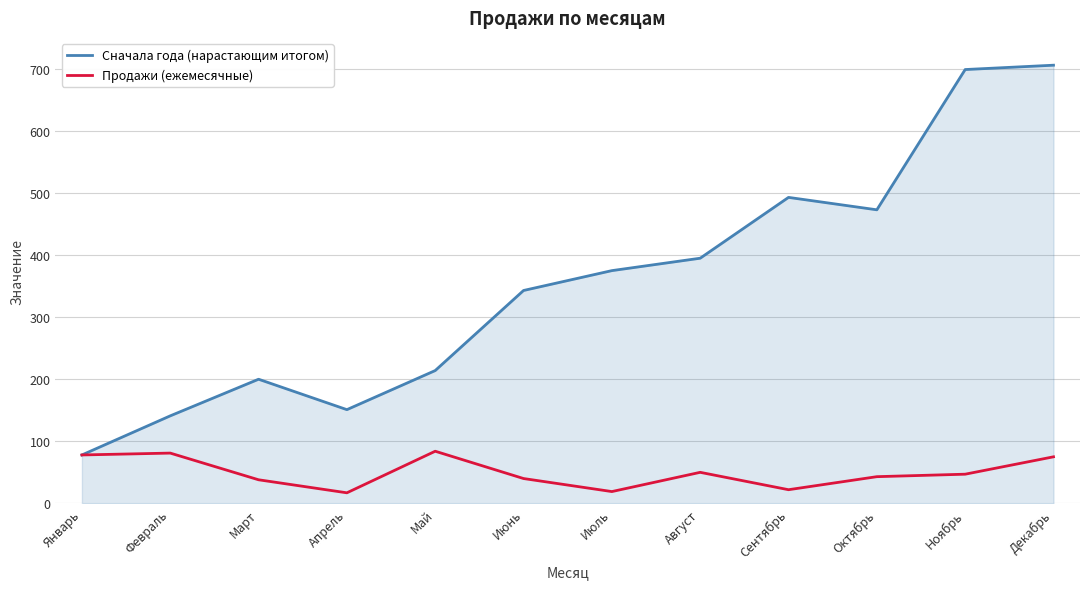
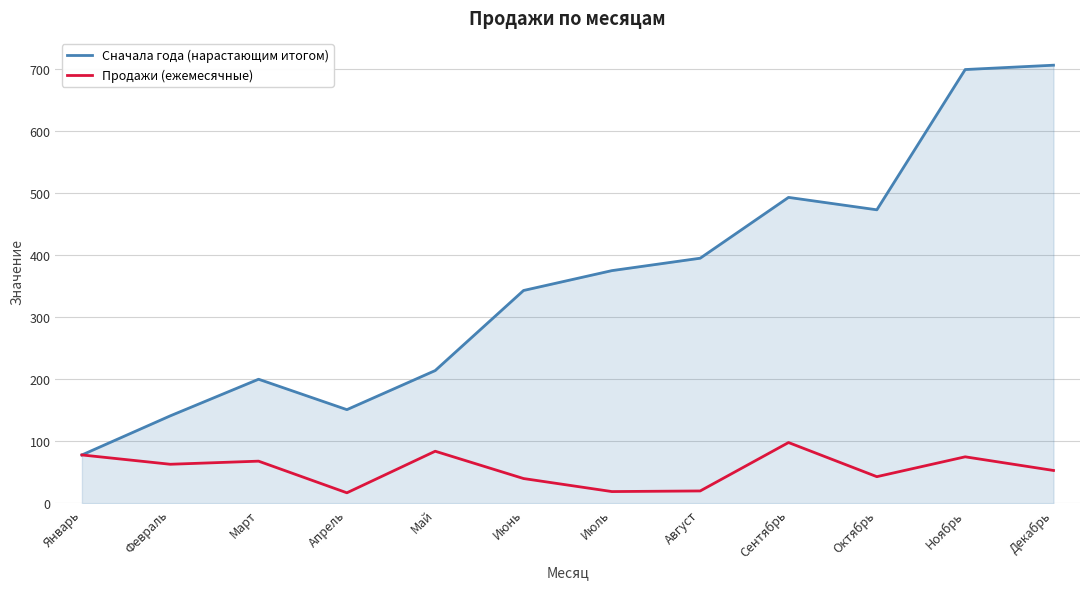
Продажи (ежемесячные), Февраль: 80 -> 60
Продажи (ежемесячные), Март: 40 -> 70
Продажи (ежемесячные), Август: 50 -> 20
Продажи (ежемесячные), Сентябрь: 20 -> 100
Продажи (ежемесячные), Ноябрь: 50 -> 80
Продажи (ежемесячные), Декабрь: 80 -> 50
